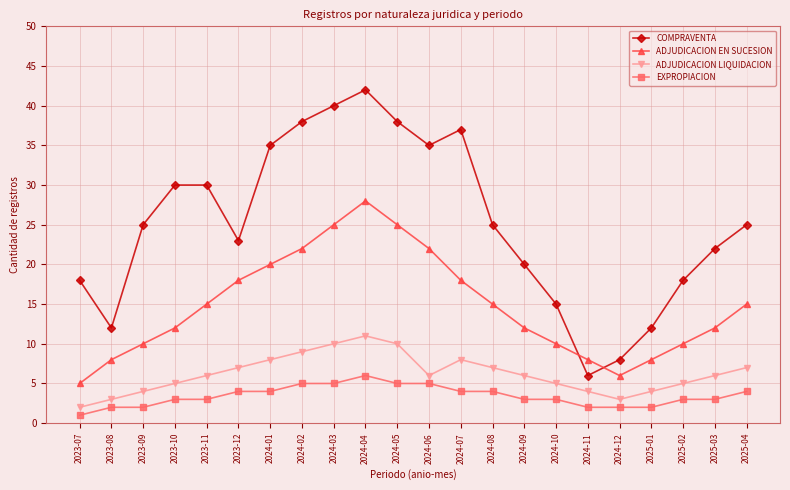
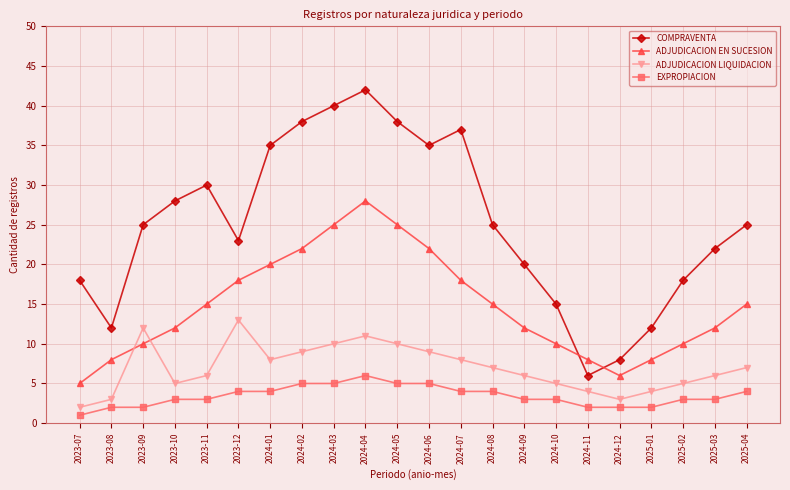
ADJUDICACION LIQUIDACION, 2023-09: 4 -> 12
COMPRAVENTA, 2023-10: 30 -> 28
ADJUDICACION LIQUIDACION, 2023-12: 7 -> 13
ADJUDICACION LIQUIDACION, 2024-06: 6 -> 9
